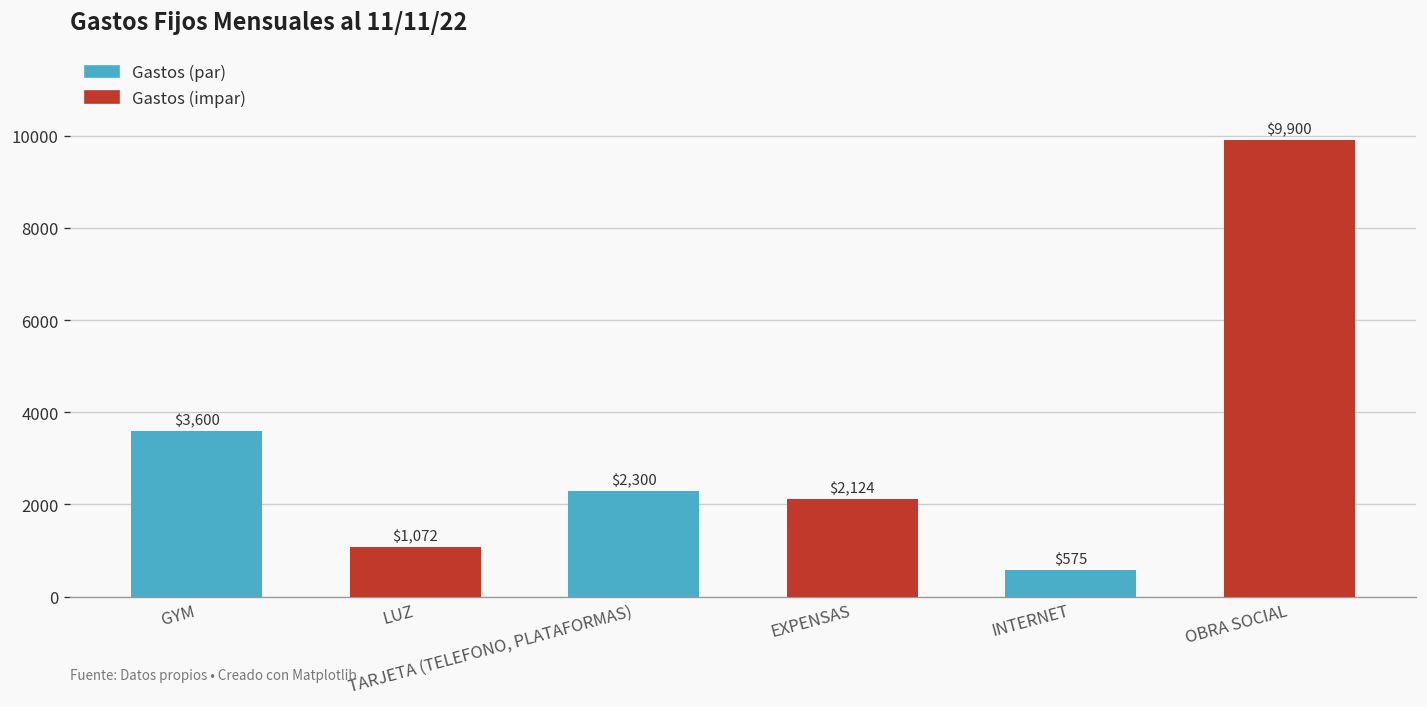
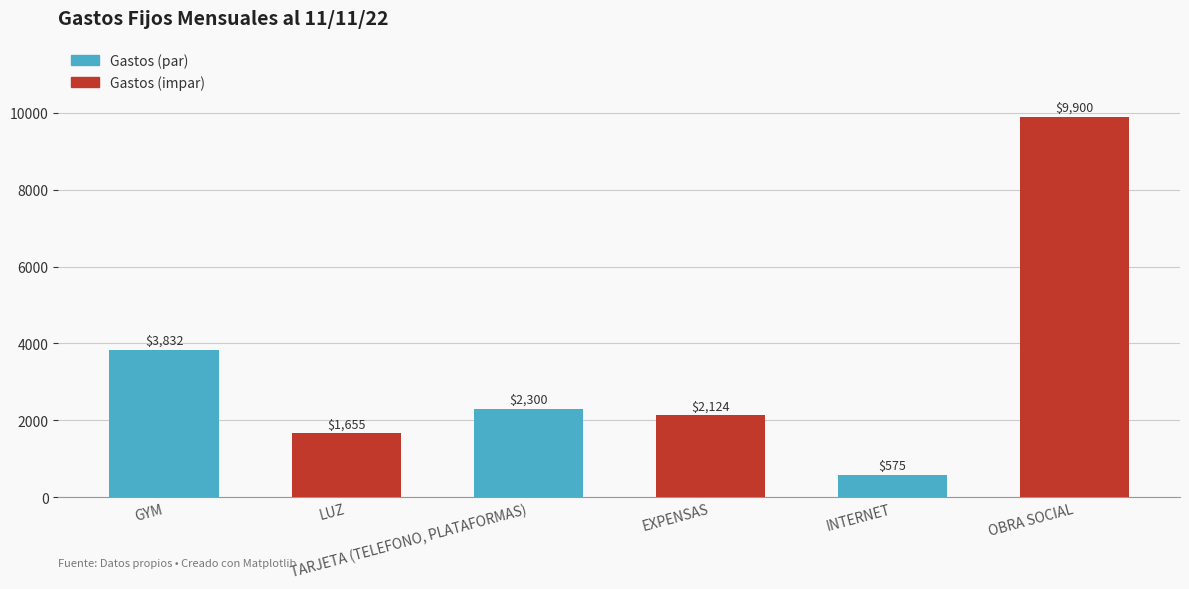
GYM: $3,600 -> $3,832
LUZ: $1,072 -> $1,655
